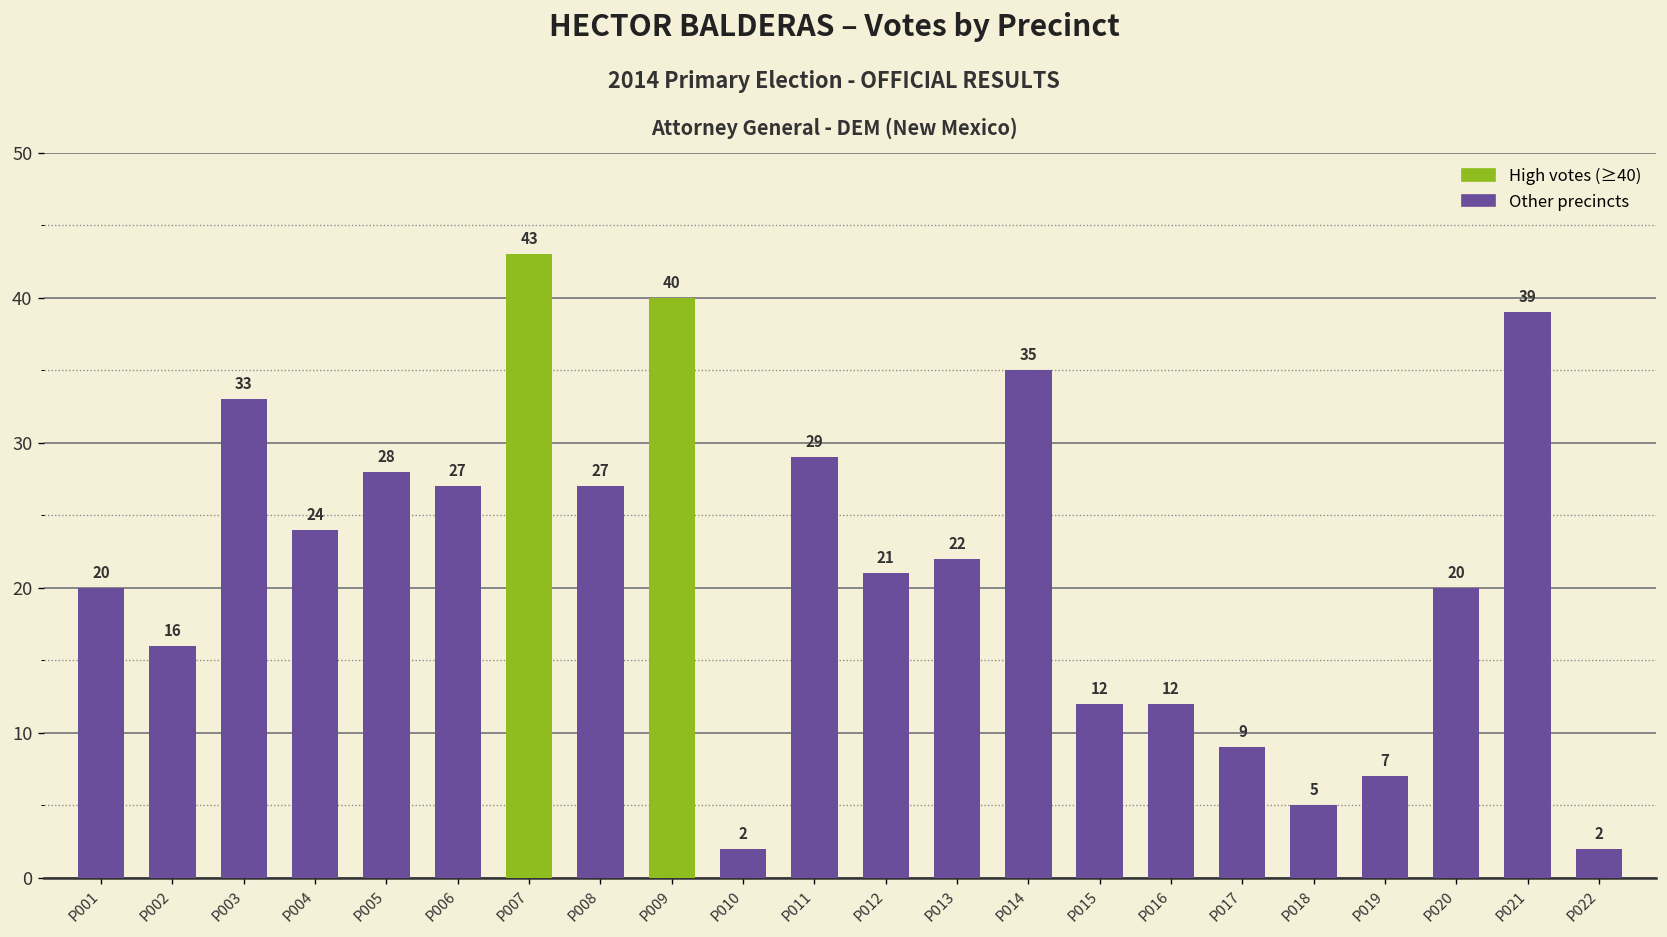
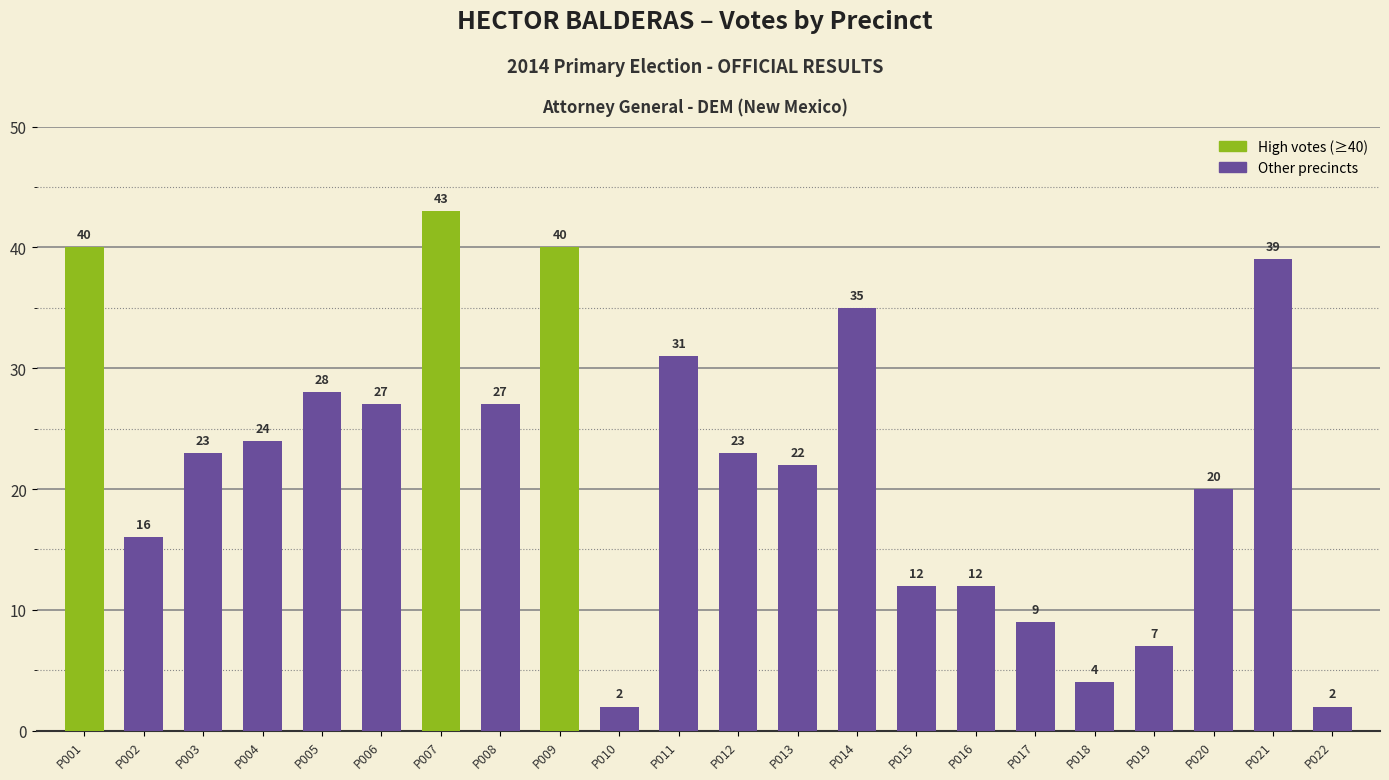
P001: 20 -> 40
P003: 33 -> 23
P011: 29 -> 31
P012: 21 -> 23
P018: 5 -> 4
